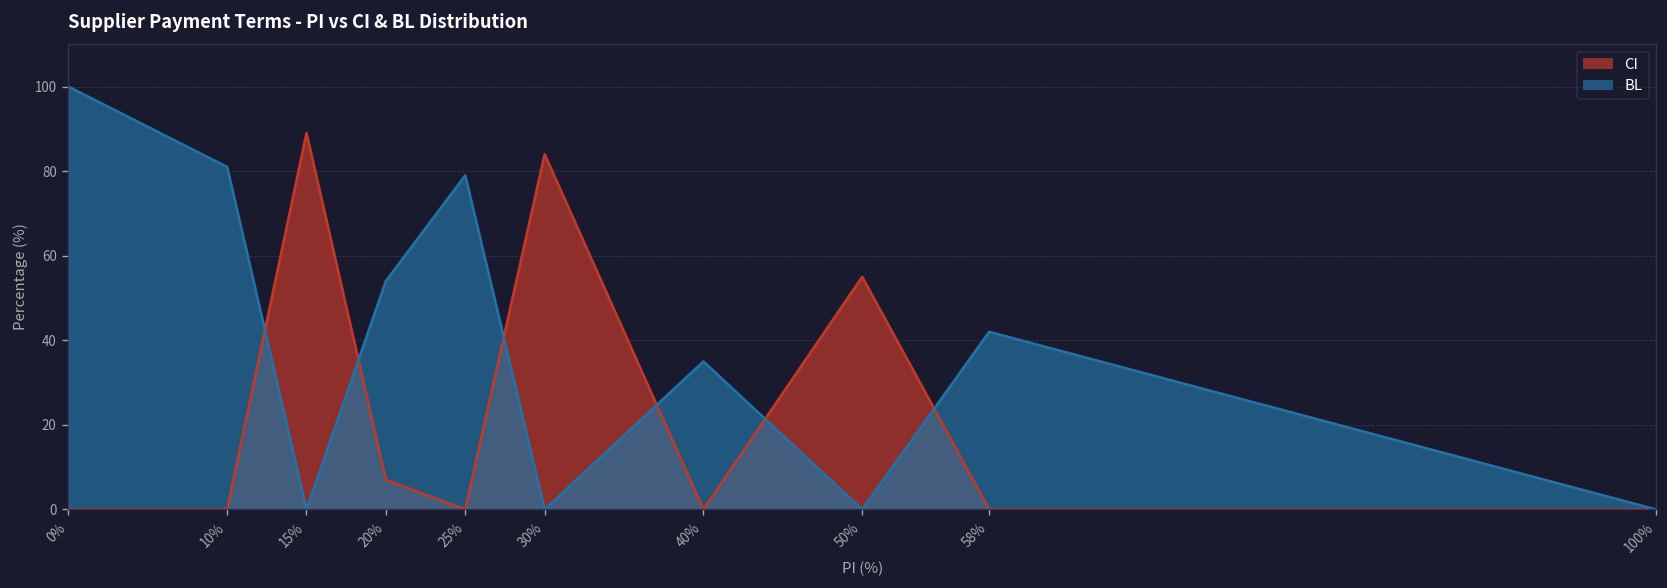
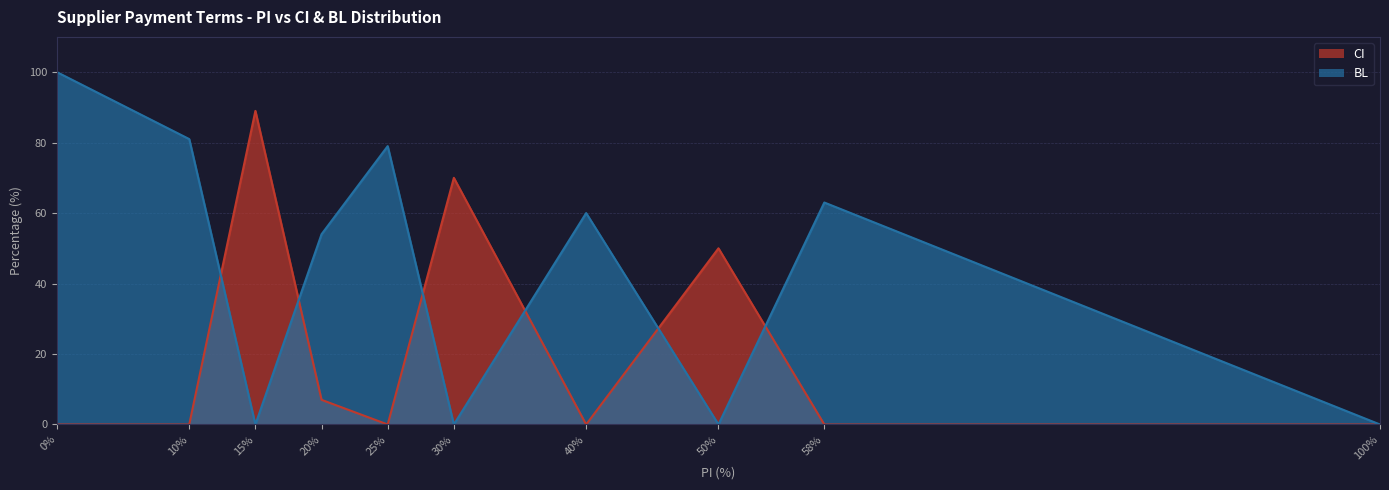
CI, 30%: 84 -> 70
BL, 40%: 35 -> 60
CI, 50%: 55 -> 50
BL, 58%: 42 -> 63
